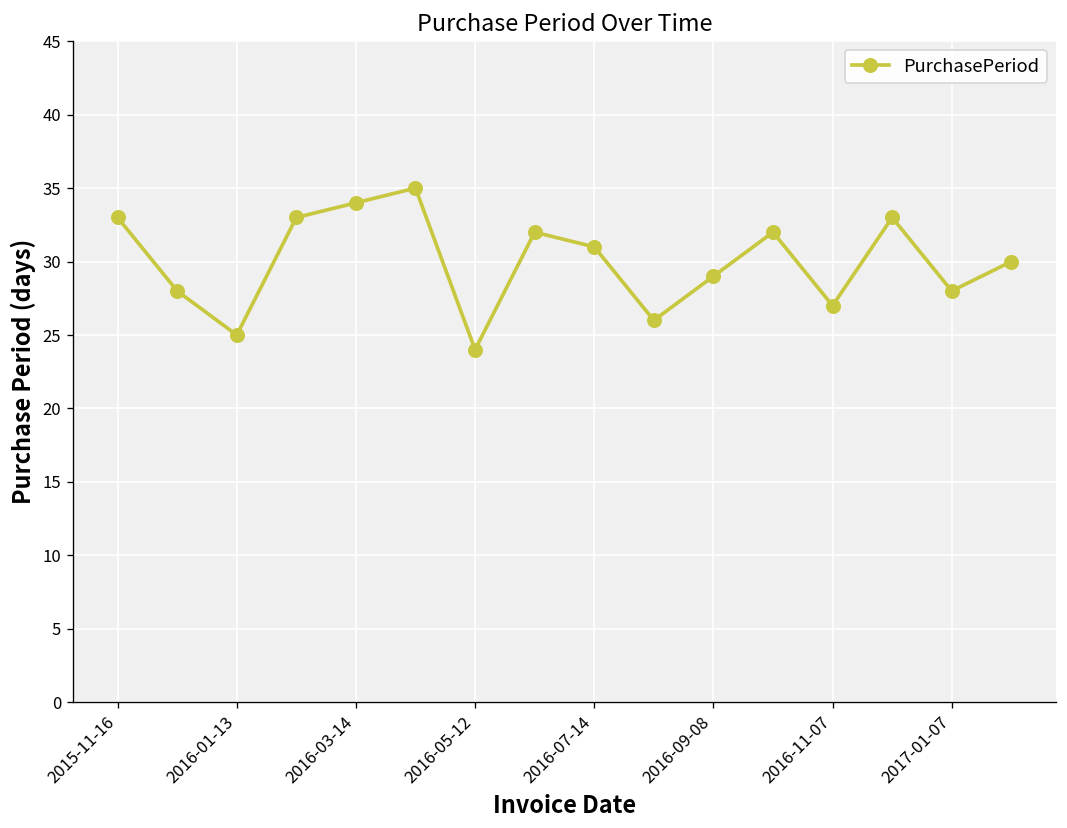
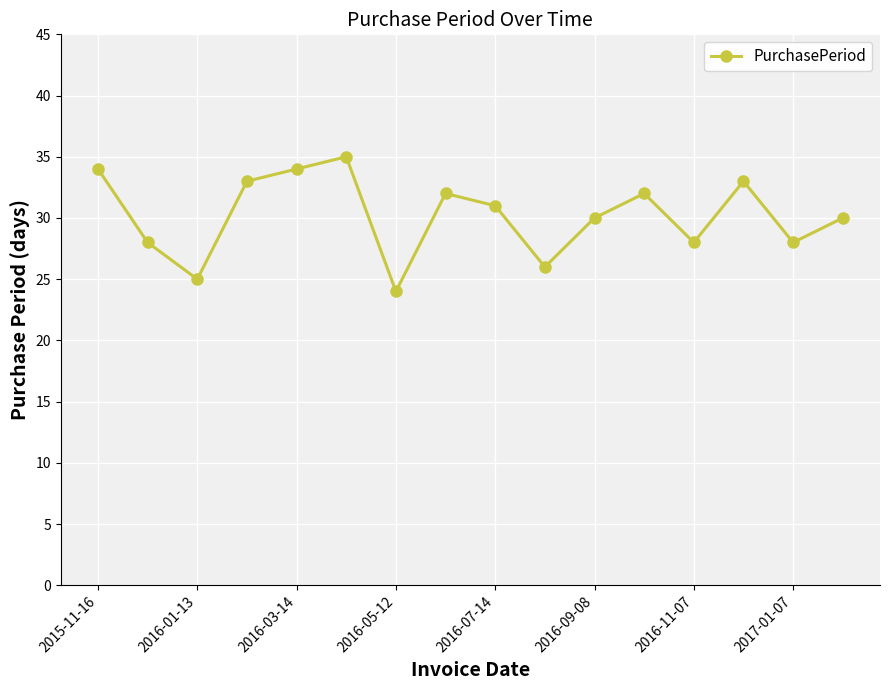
2015-11-16: 33 -> 34
2016-09-08: 29 -> 30
2016-11-07: 27 -> 28
